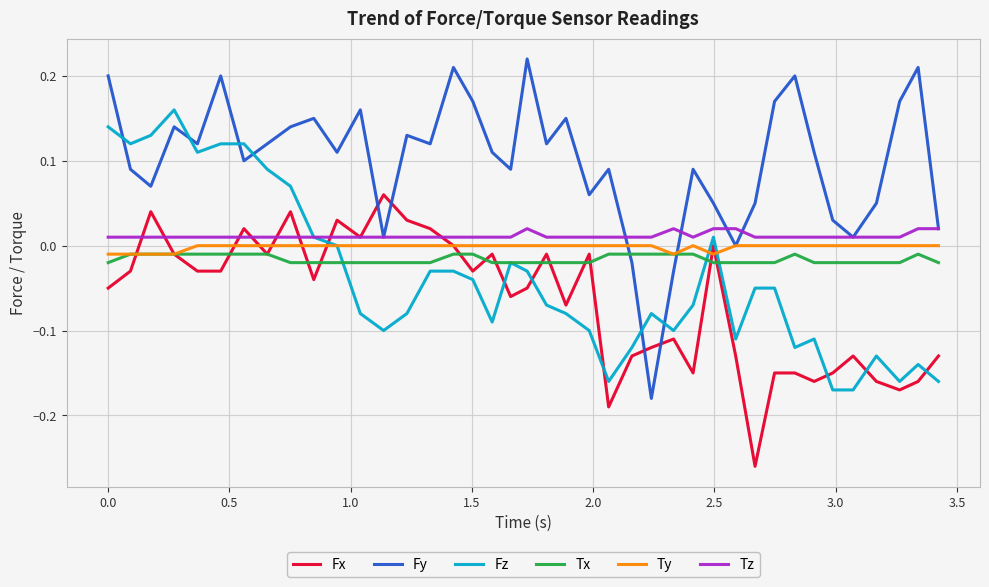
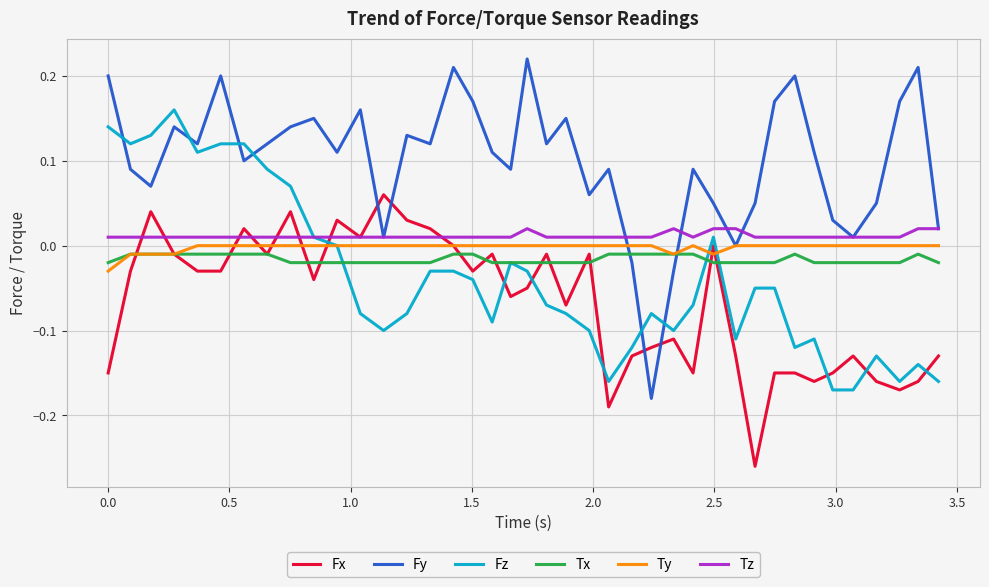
Fx, 0.0: -0.05 -> -0.15
Ty, 0.0: -0.01 -> -0.03
